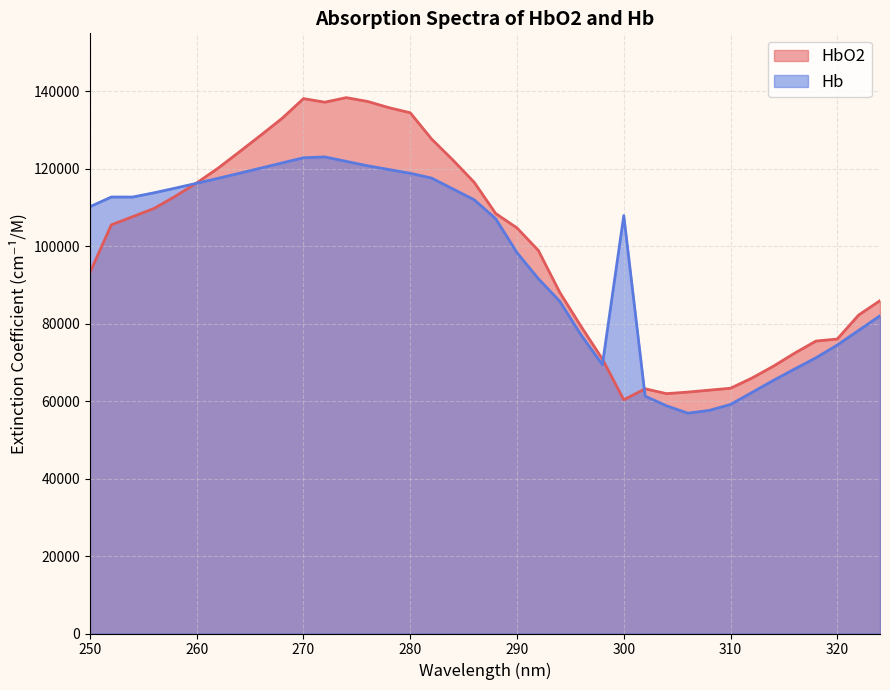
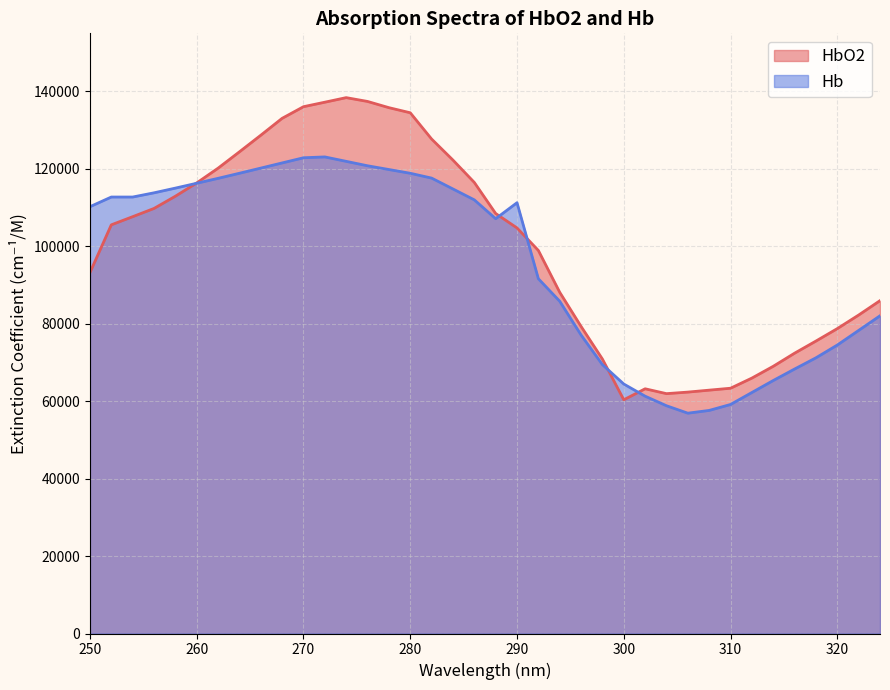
HbO2, 270: 138000 -> 136000
Hb, 290: 98000 -> 111000
Hb, 300: 108000 -> 64000
HbO2, 320: 76000 -> 79000
